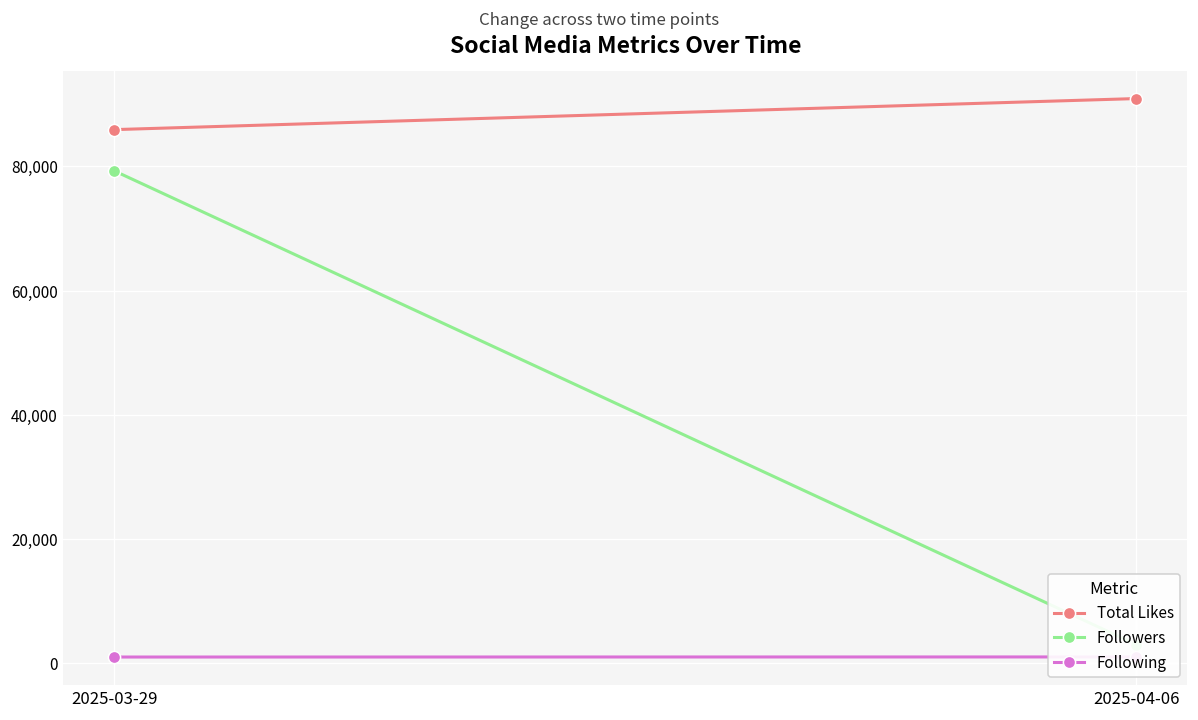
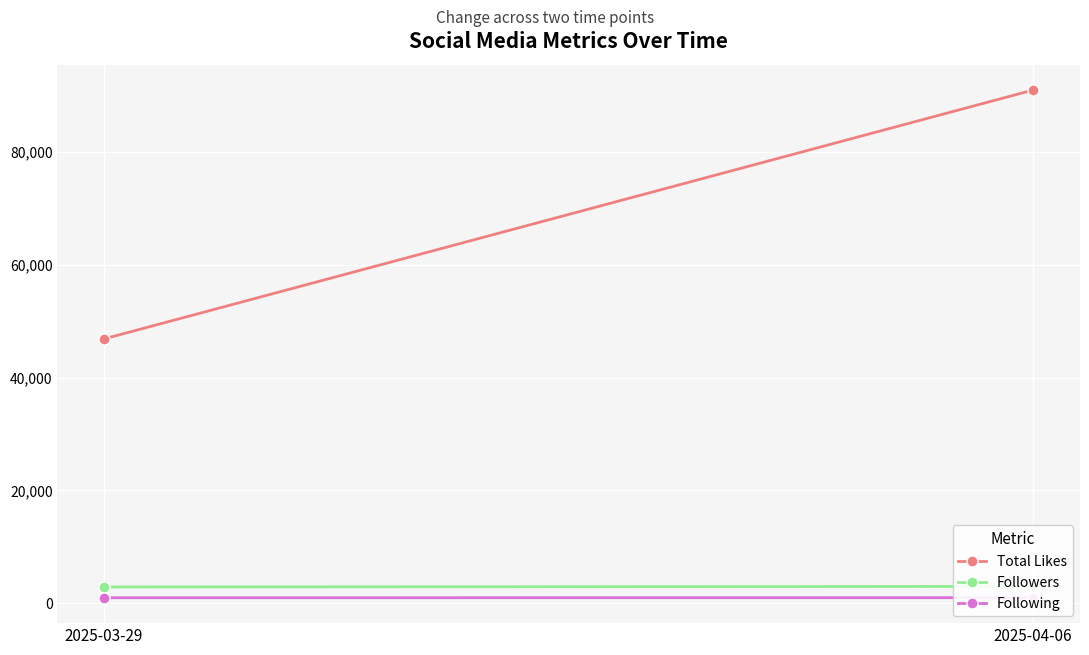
Total Likes, 2025-03-29: 86,000 -> 47,000
Followers, 2025-03-29: 79,000 -> 3,000
